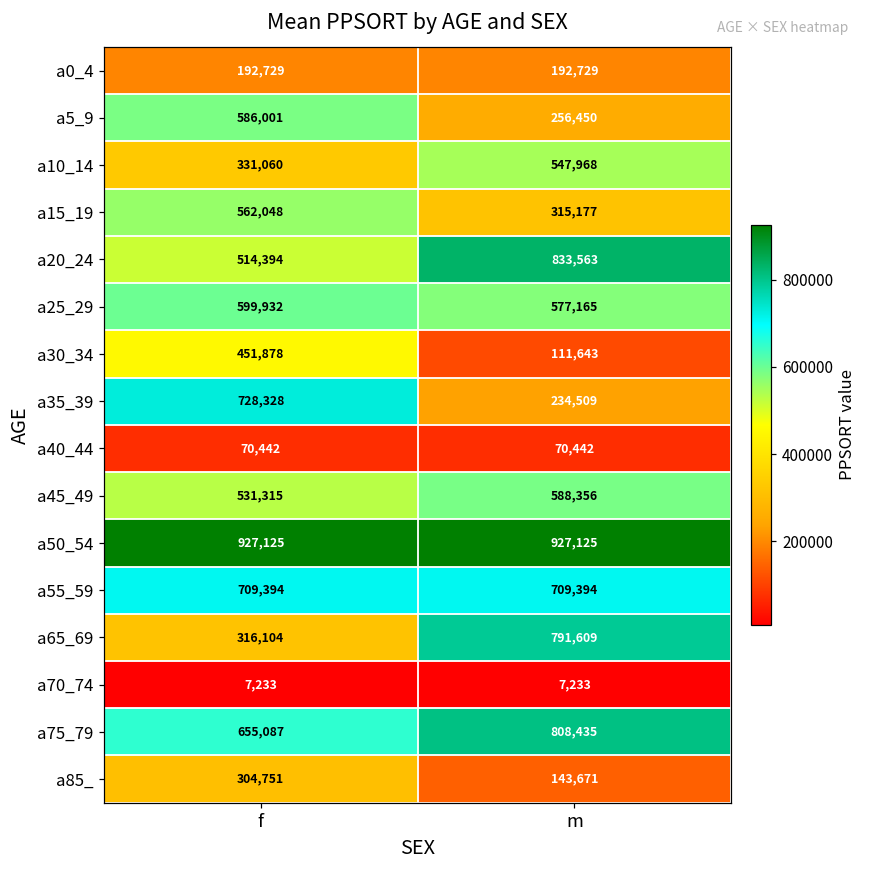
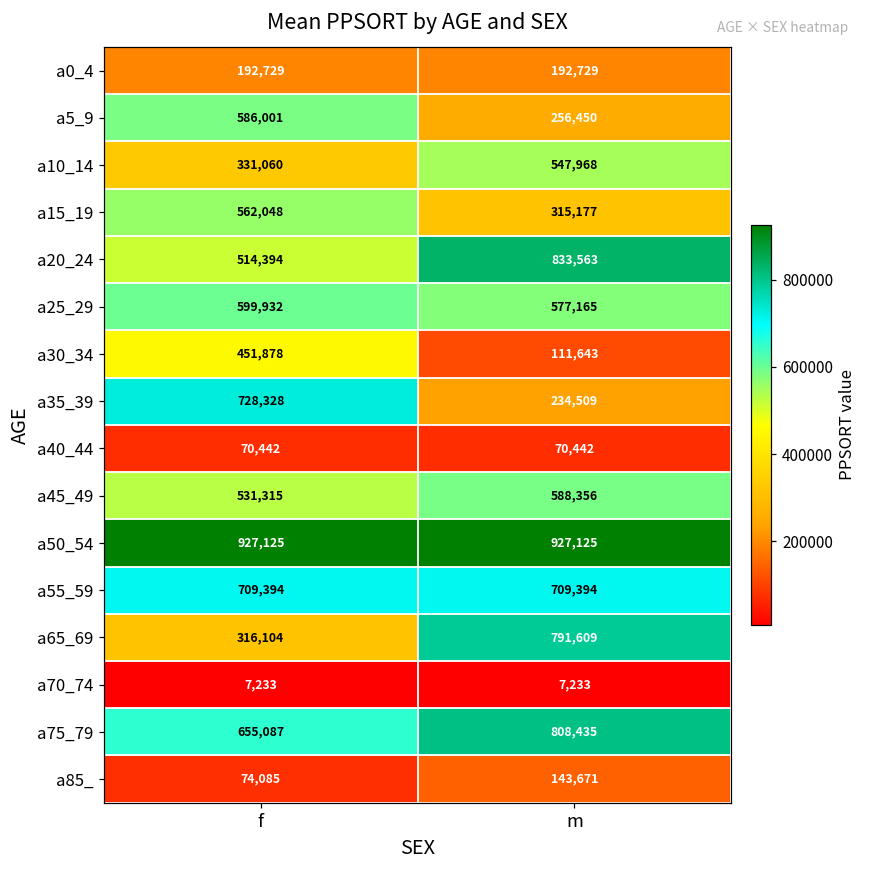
a85_, f: 304,751 -> 74,085
